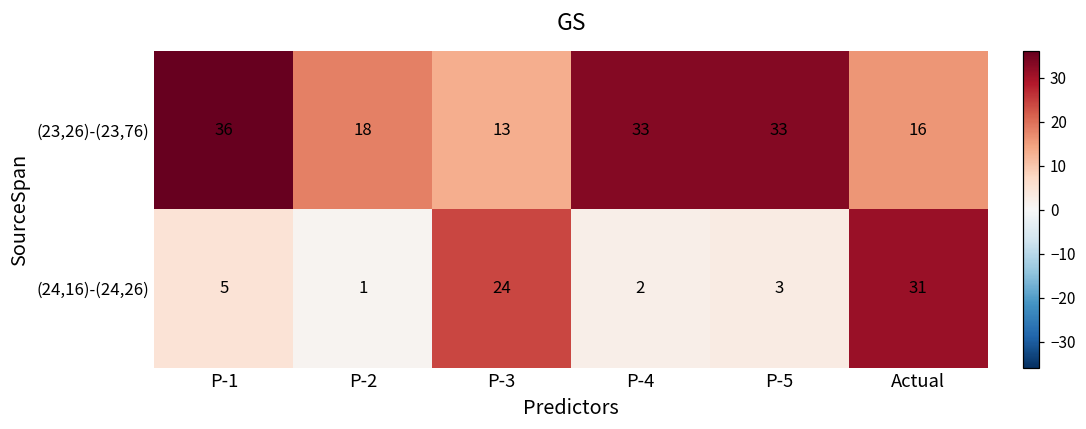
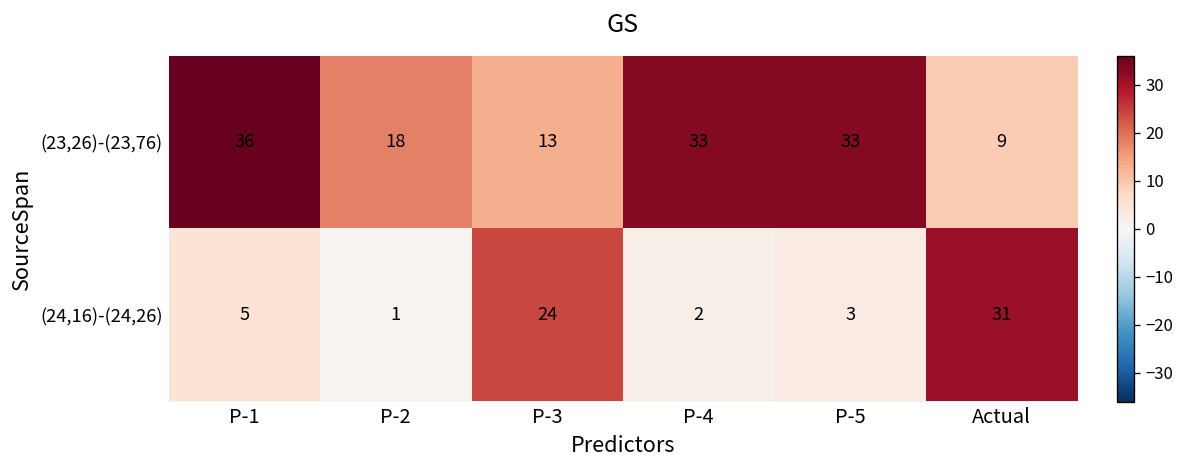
(23,26)-(23,76), Actual: 16 -> 9
